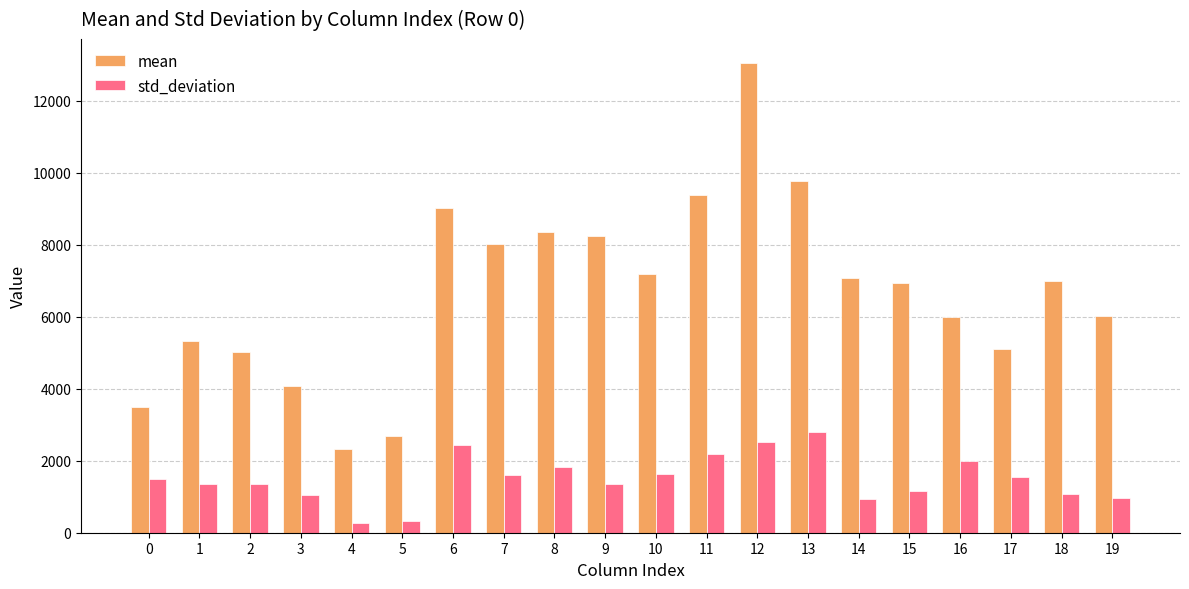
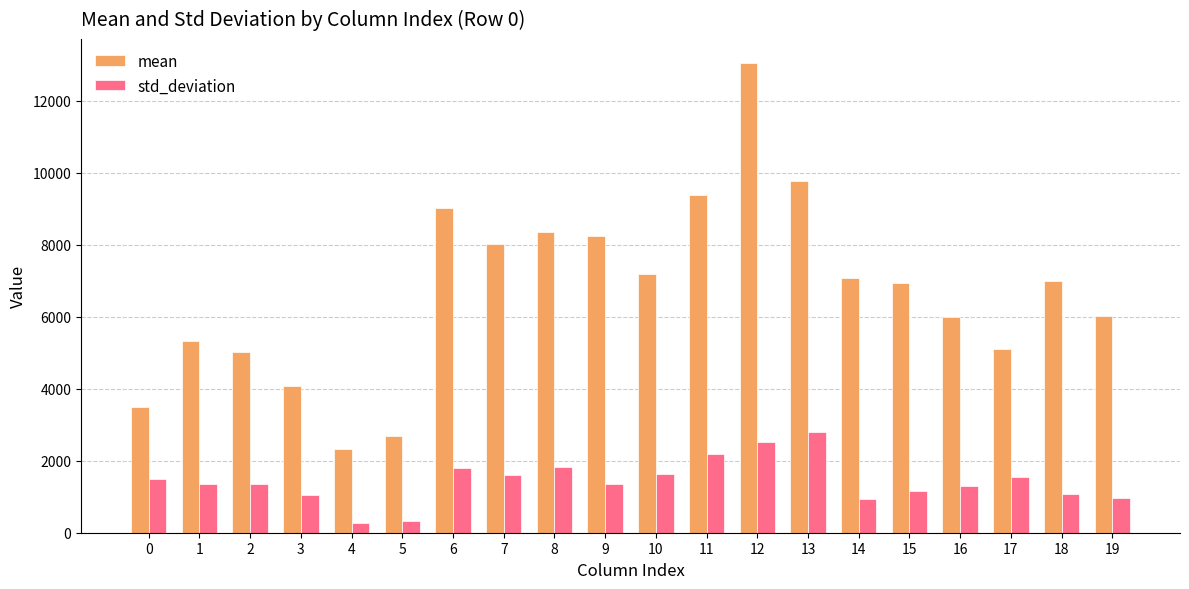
std_deviation, 6: 2400 -> 1800
std_deviation, 16: 2000 -> 1300
